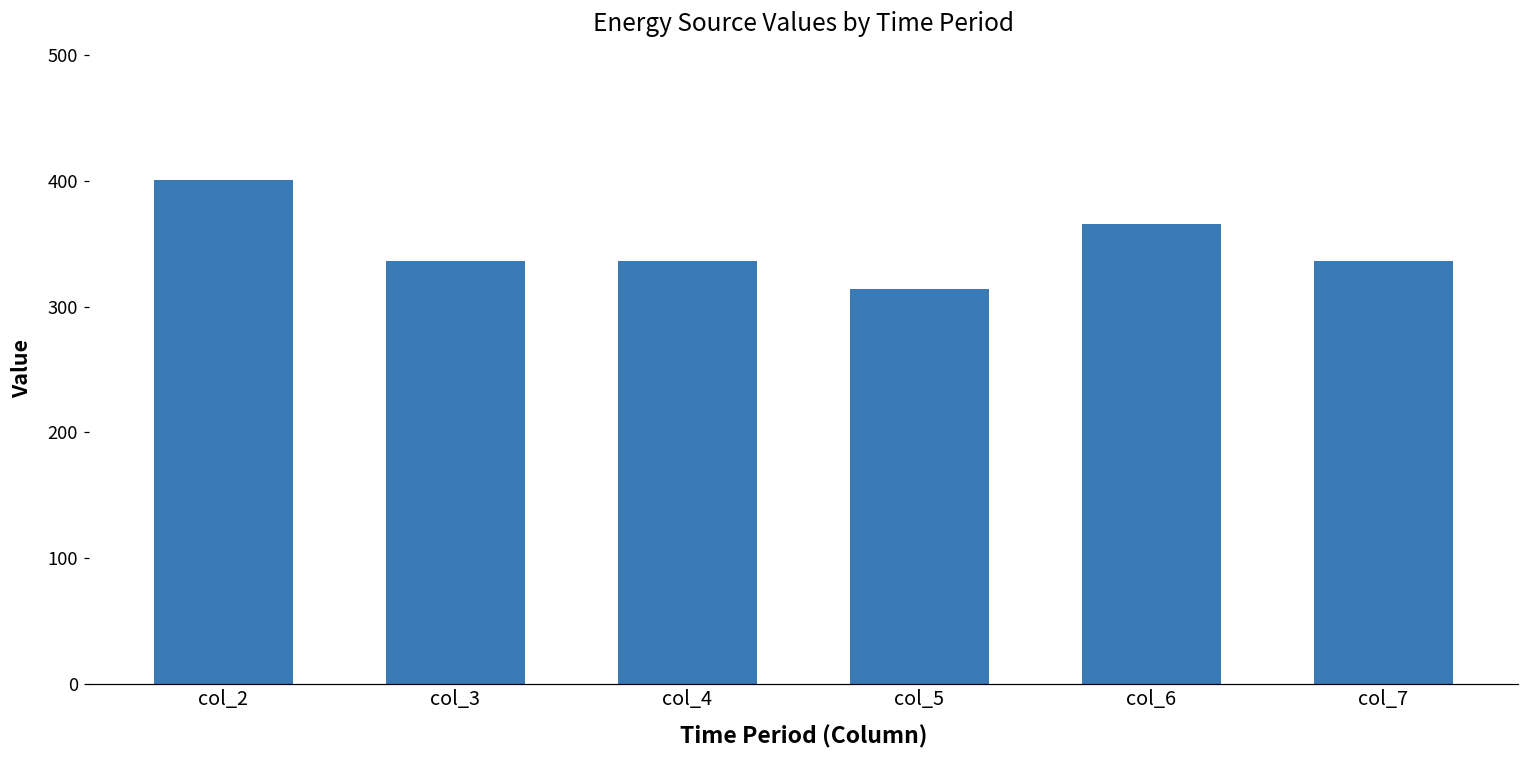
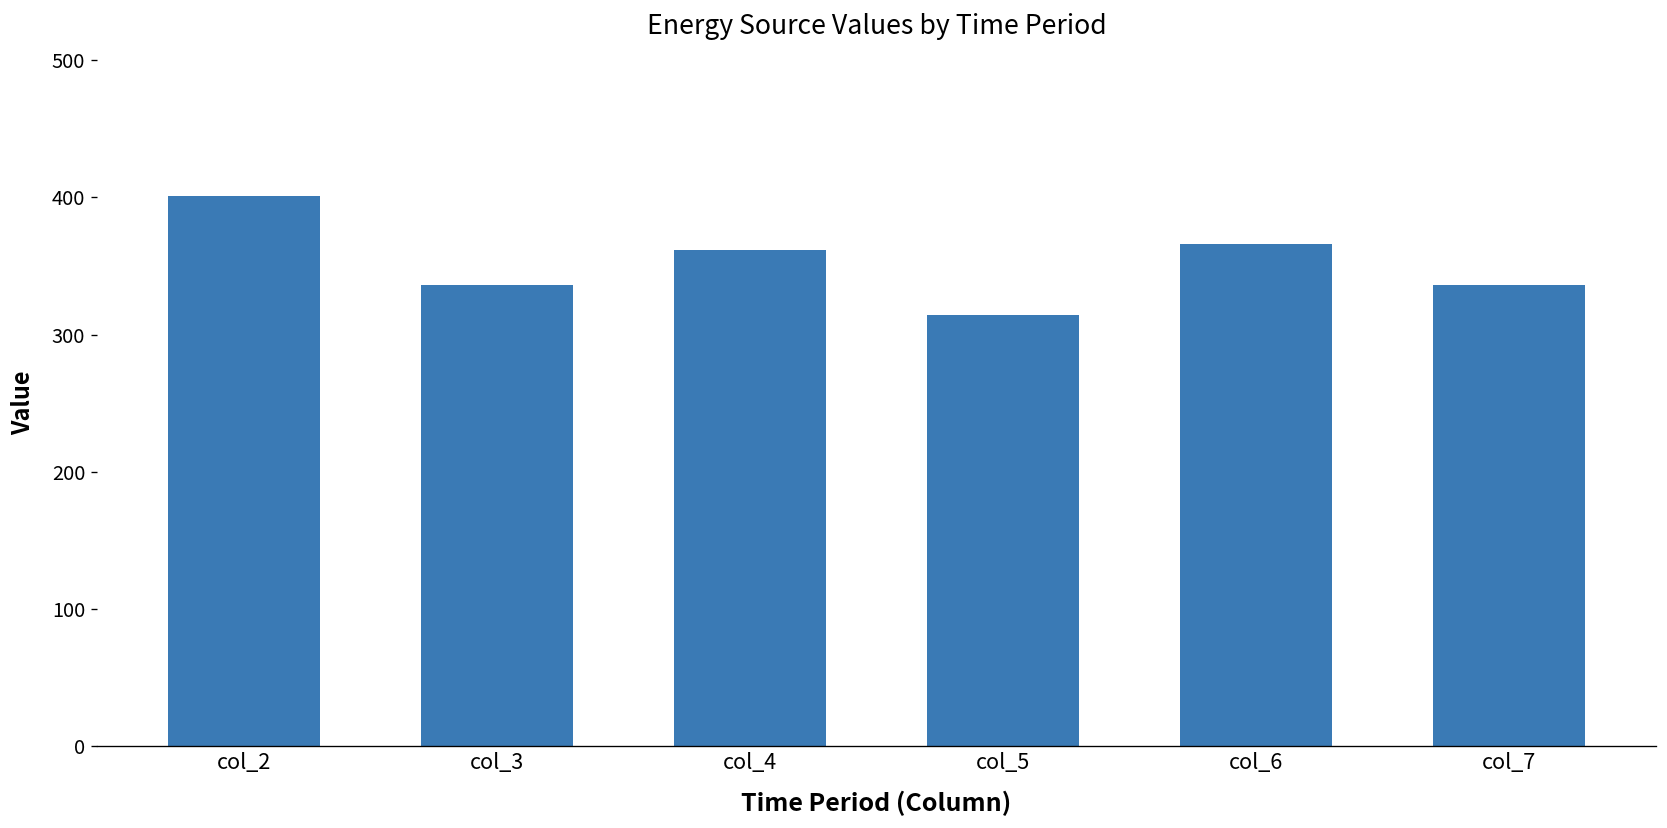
col_4: 336 -> 362
